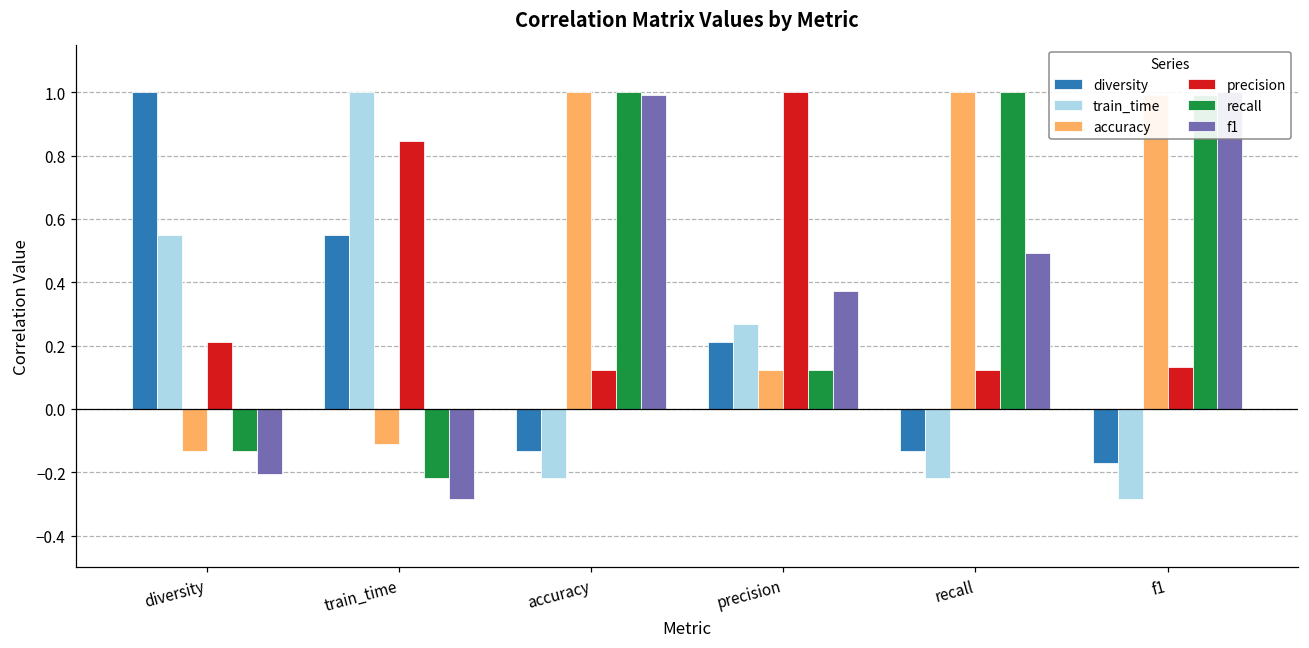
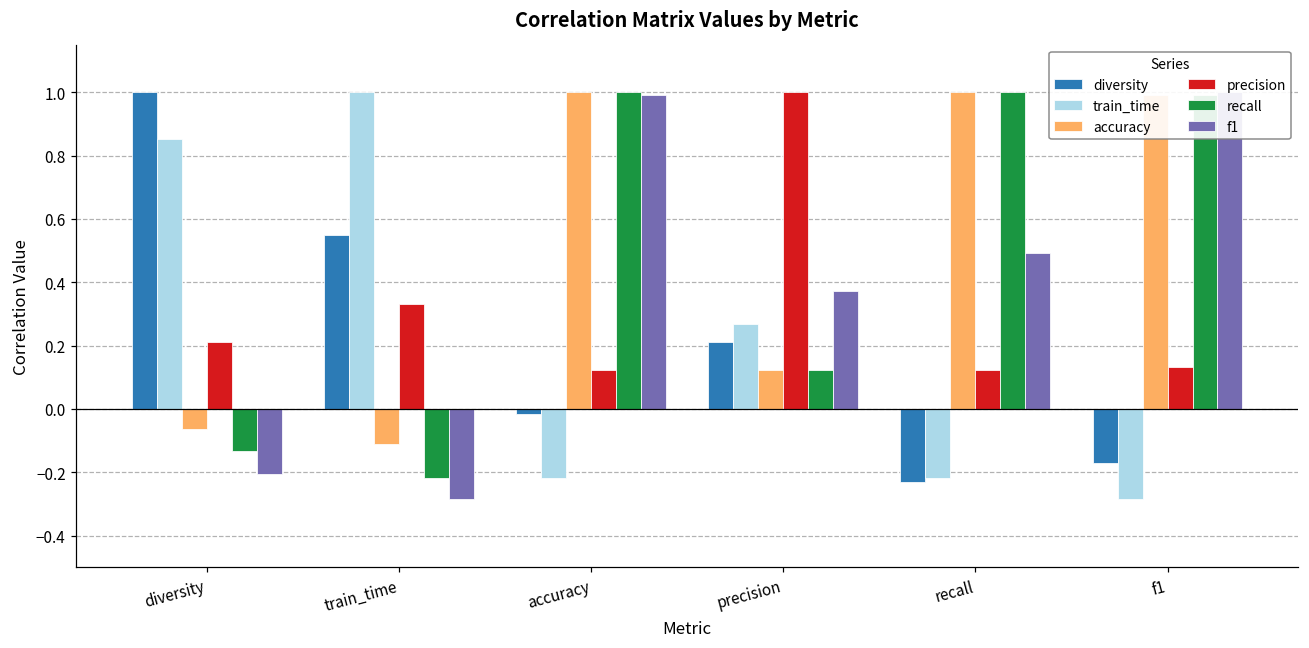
train_time, diversity: 0.55 -> 0.85
accuracy, diversity: -0.13 -> -0.06
precision, train_time: 0.85 -> 0.33
diversity, accuracy: -0.13 -> -0.02
diversity, recall: -0.13 -> -0.23
